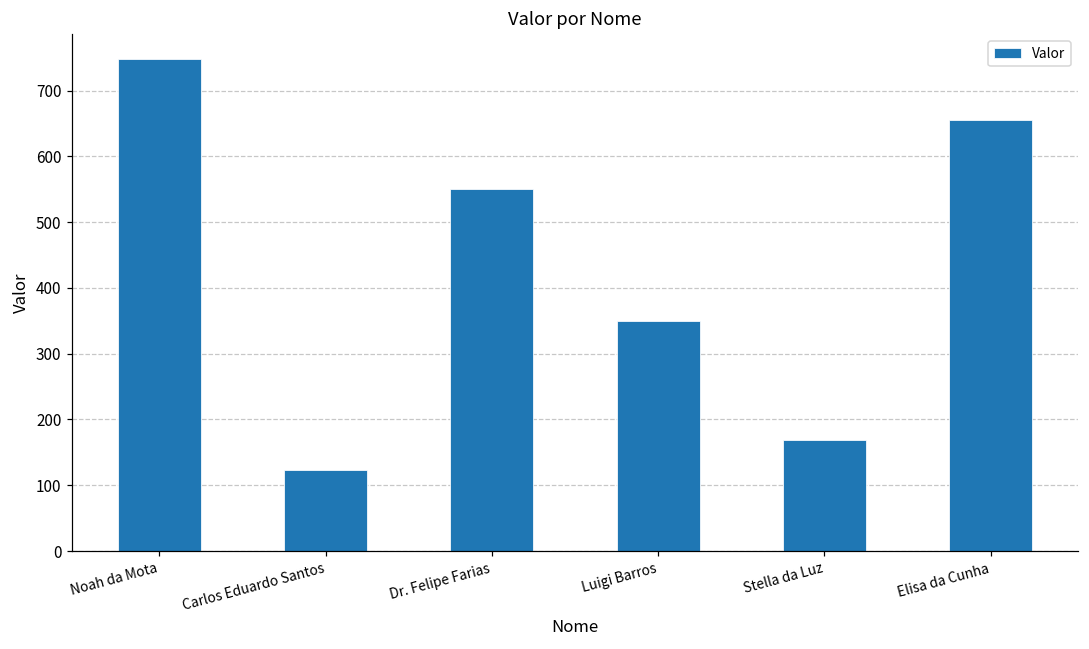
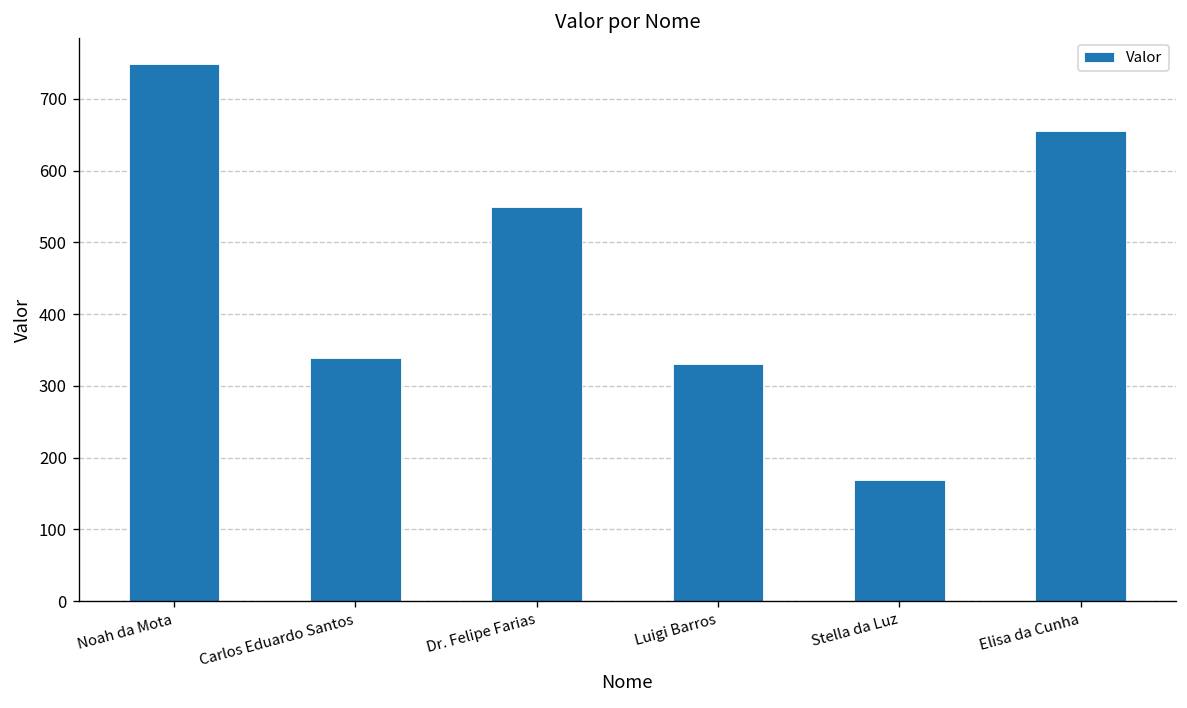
Carlos Eduardo Santos: 120 -> 340
Luigi Barros: 350 -> 330
